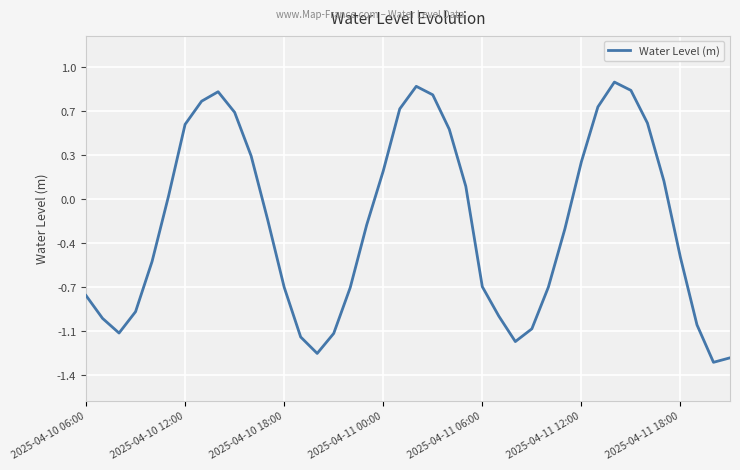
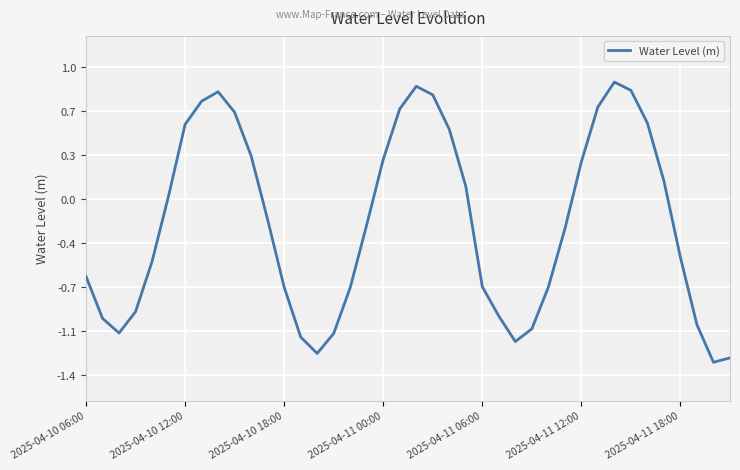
2025-04-10 06:00: -0.77 -> -0.61
2025-04-11 00:00: 0.22 -> 0.32
